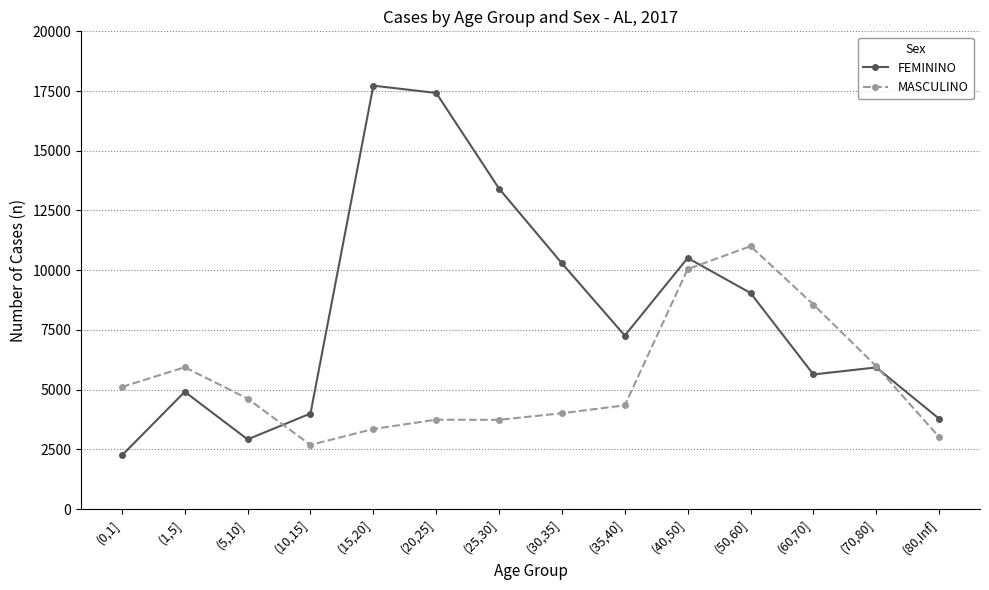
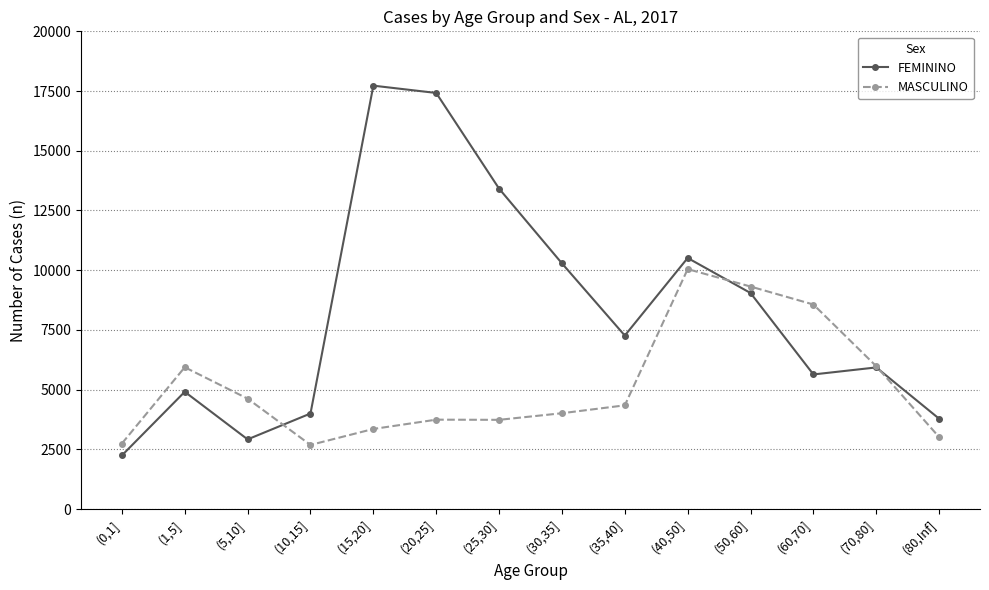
MASCULINO, (0,1]: 5100 -> 2700
MASCULINO, (50,60]: 11000 -> 9300
